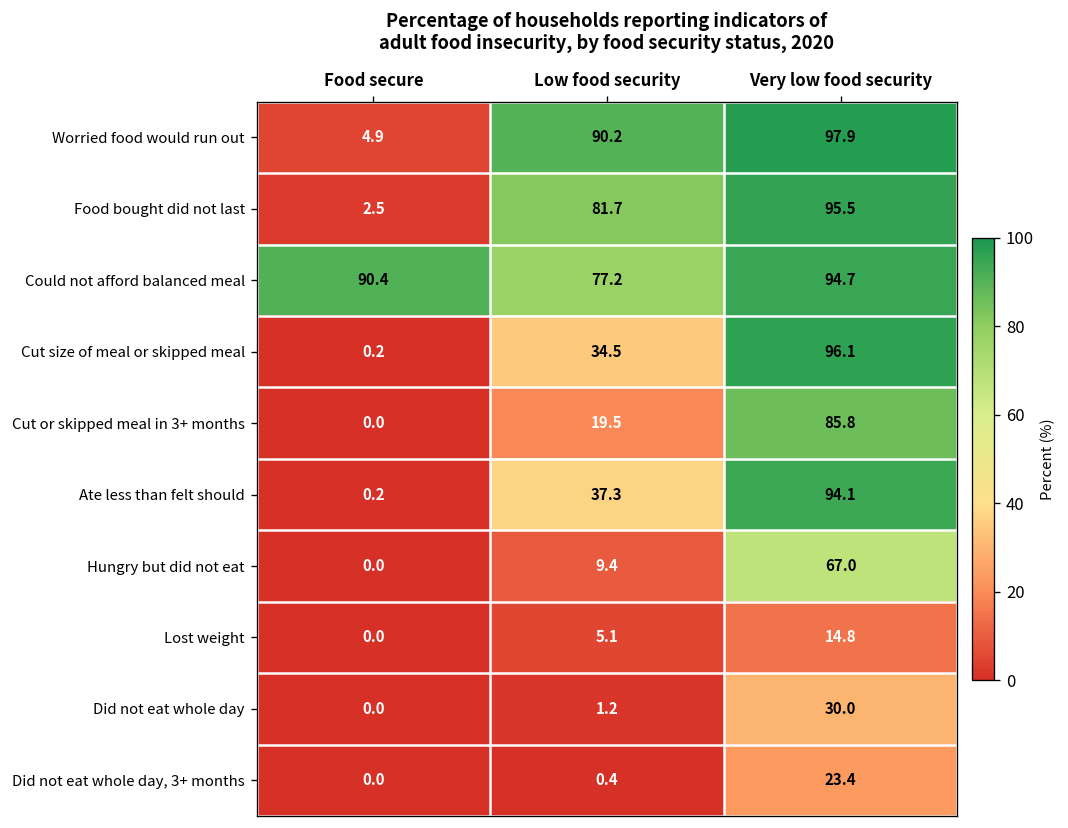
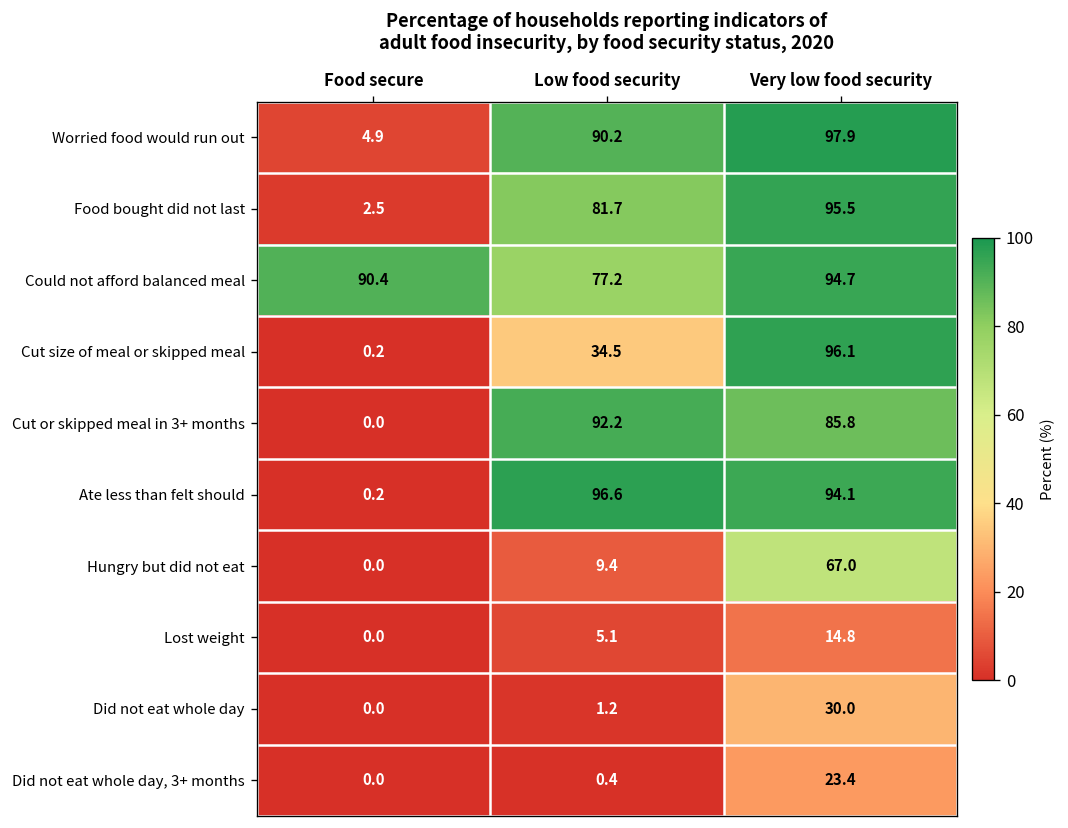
Cut or skipped meal in 3+ months, Low food security: 19.5 -> 92.2
Ate less than felt should, Low food security: 37.3 -> 96.6
